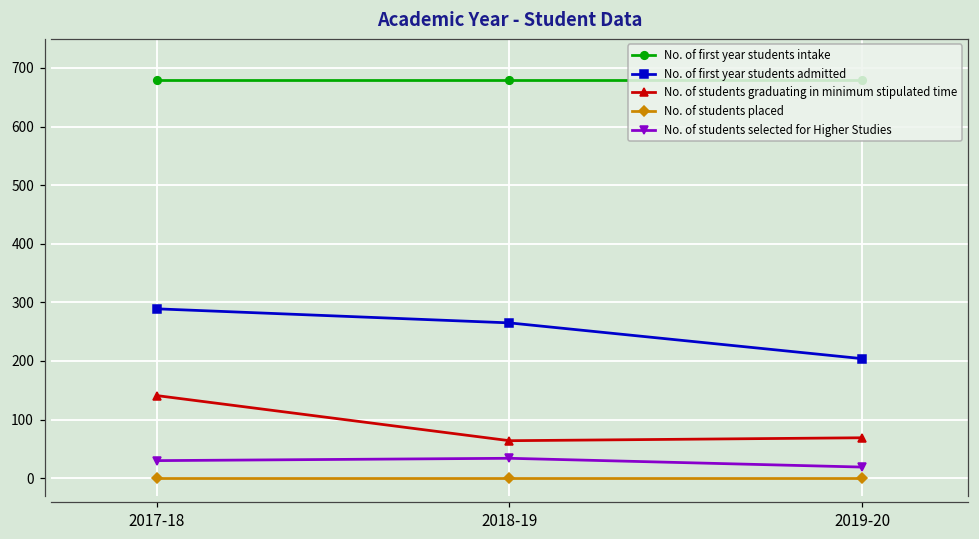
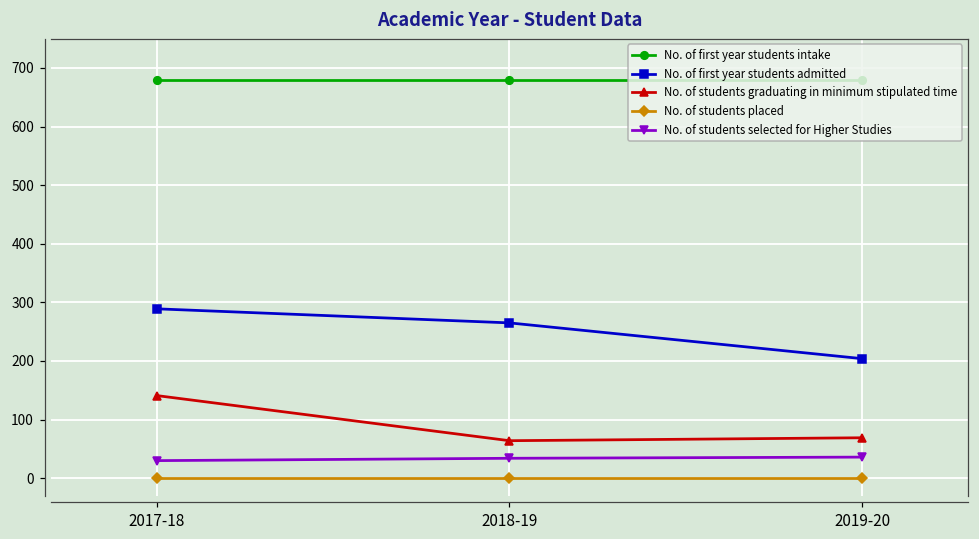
No. of students selected for Higher Studies, 2019-20: 20 -> 40
